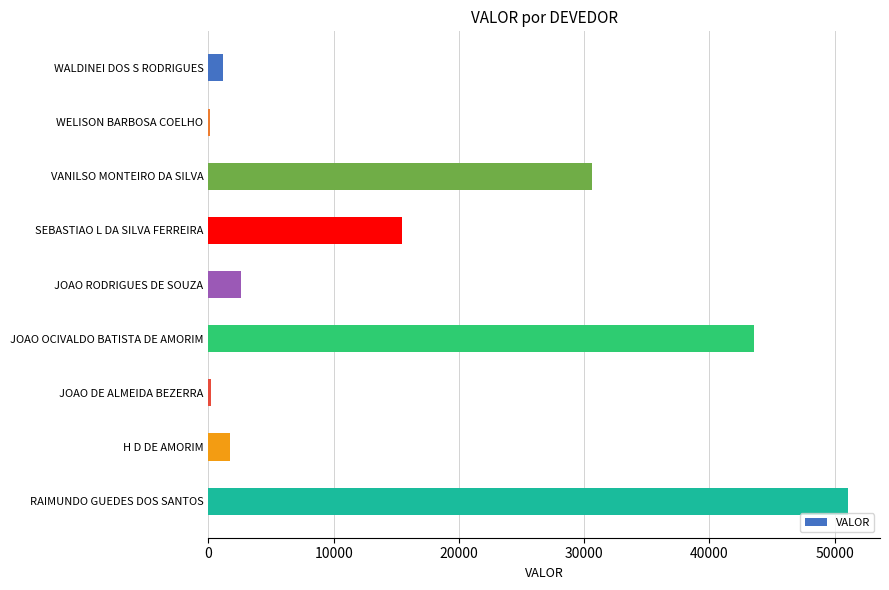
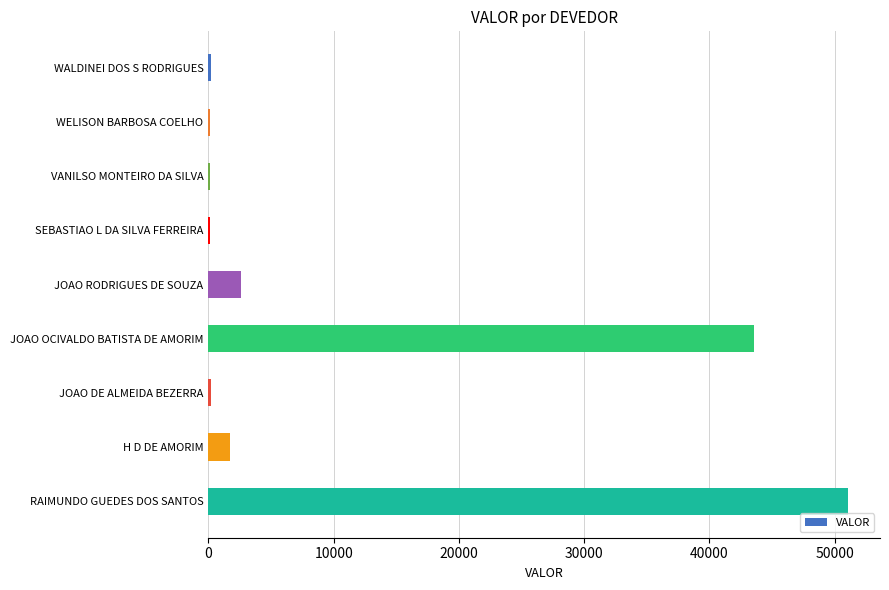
WALDINEI DOS S RODRIGUES: 1100 -> 200
VANILSO MONTEIRO DA SILVA: 30600 -> 100
SEBASTIAO L DA SILVA FERREIRA: 15400 -> 100
